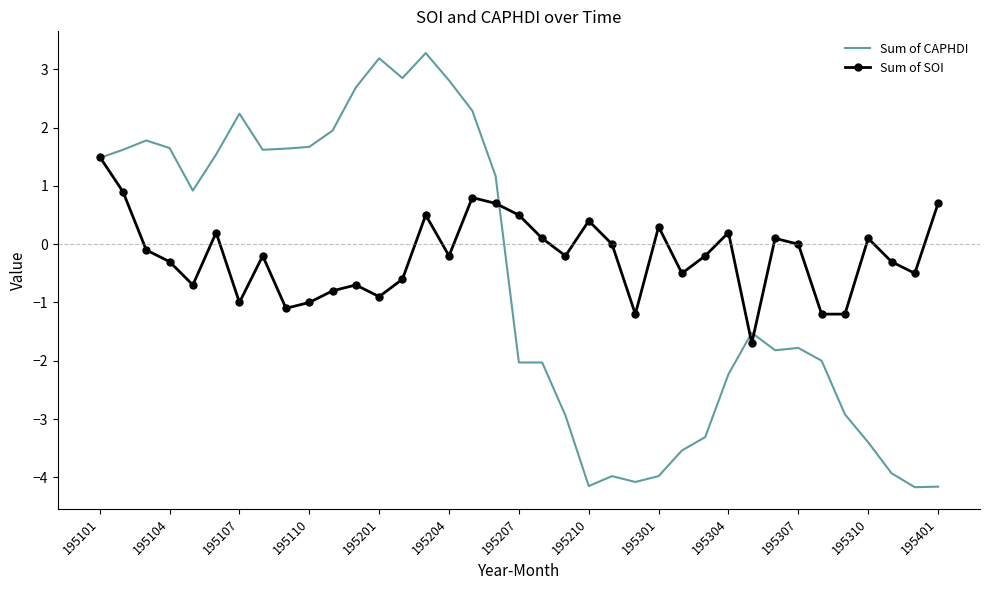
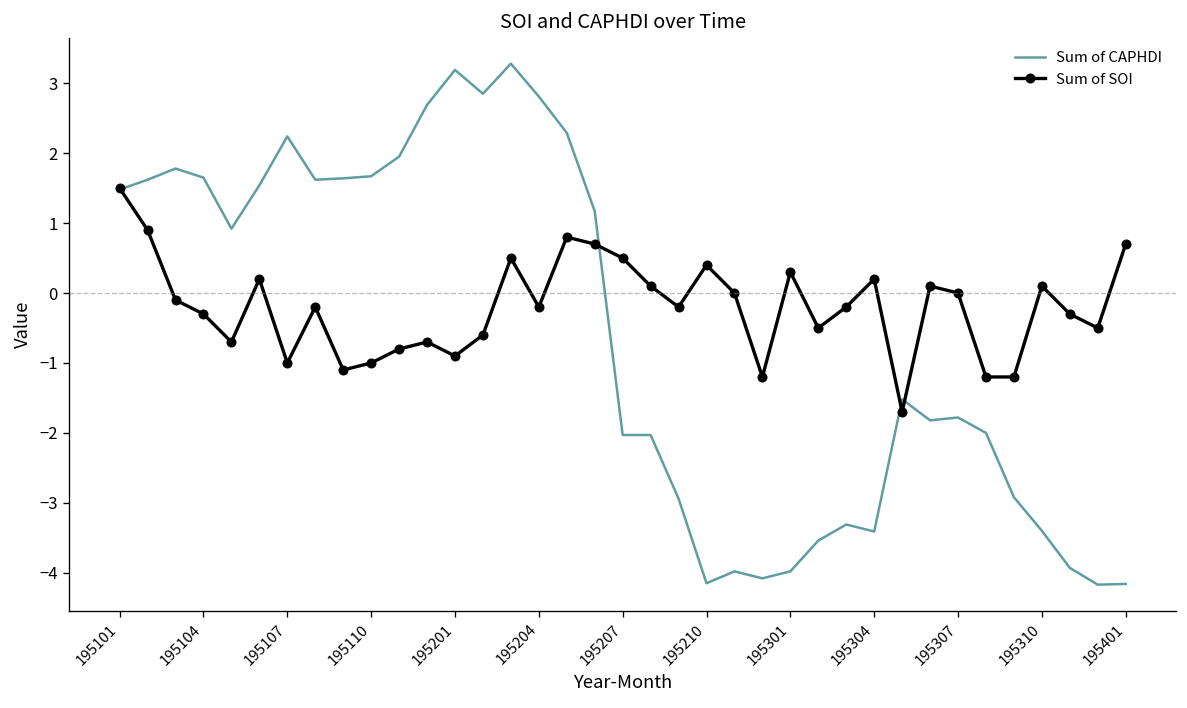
Sum of CAPHDI, 195304: -2.2 -> -3.4
